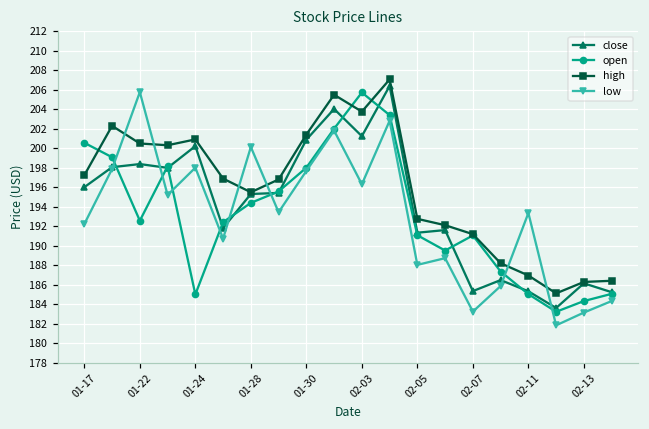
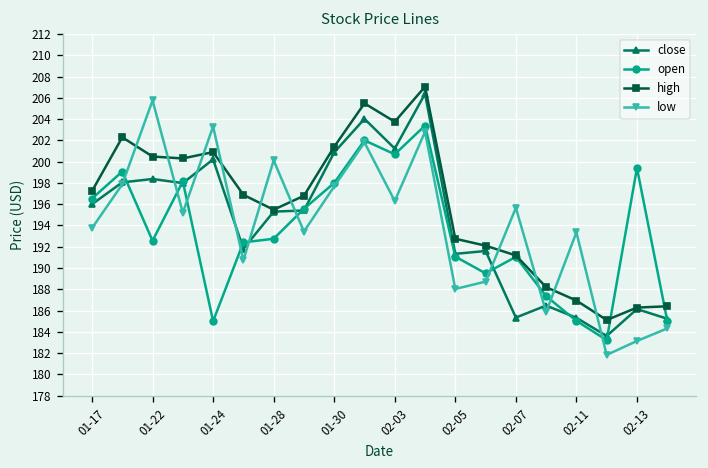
open, 01-17: 201 -> 197
low, 01-17: 192 -> 194
low, 01-24: 198 -> 203
open, 01-28: 194 -> 193
open, 02-03: 206 -> 201
low, 02-07: 183 -> 196
open, 02-13: 184 -> 199
